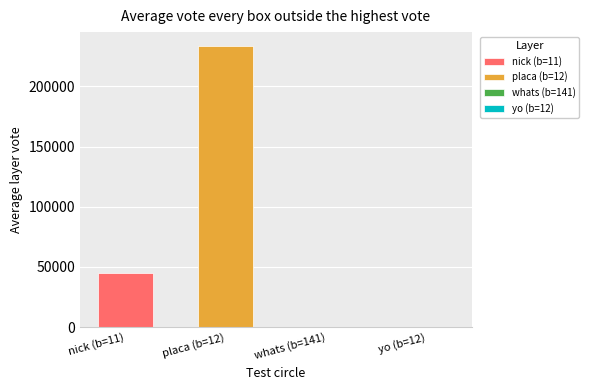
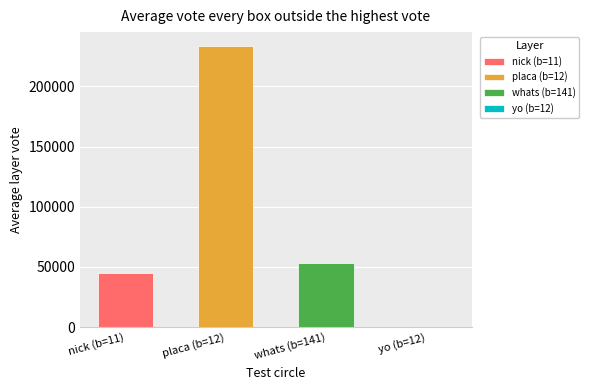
whats (b=141): 0 -> 53000
